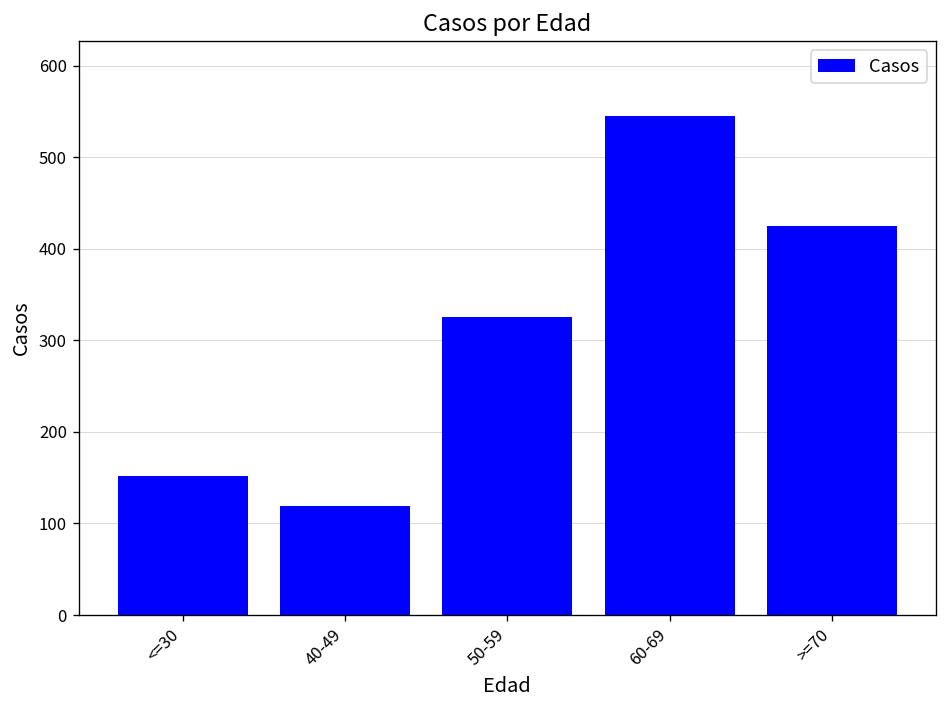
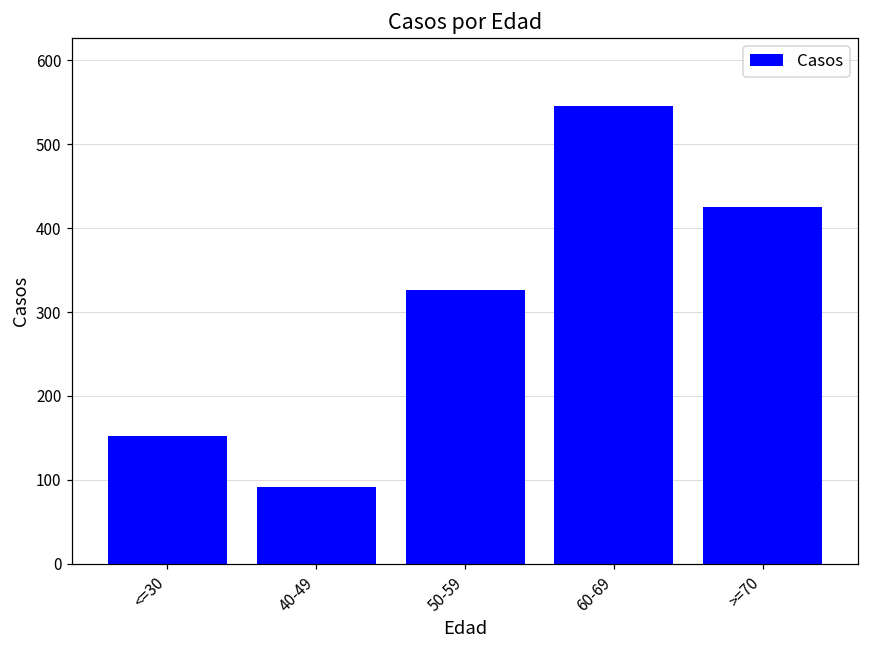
40-49: 120 -> 90
